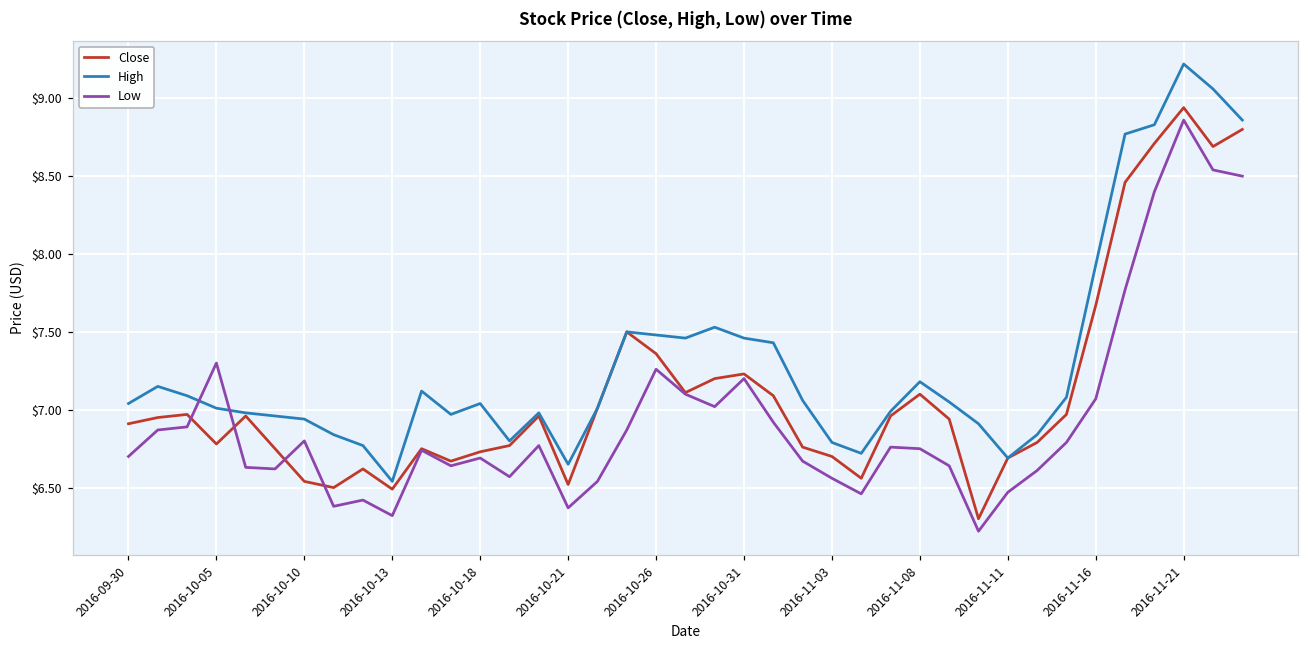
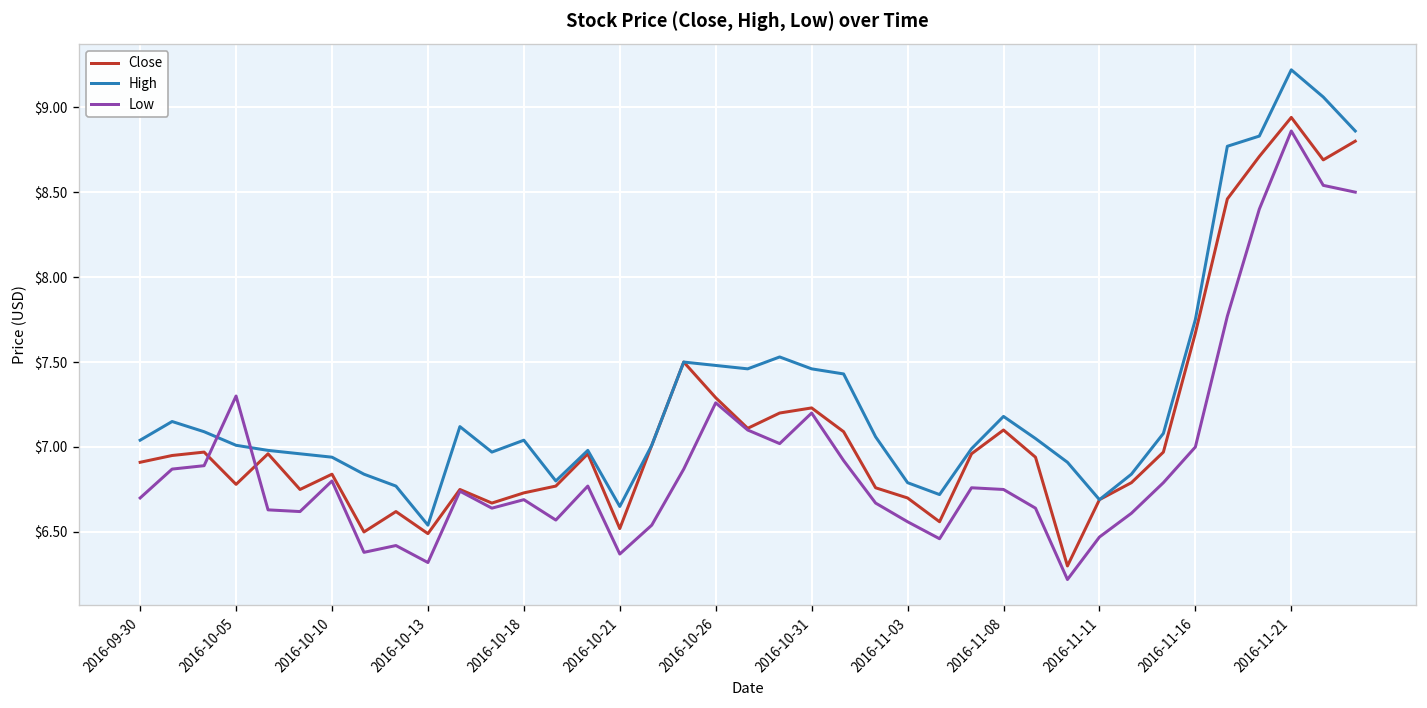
Close, 2016-10-10: $6.54 -> $6.84
Close, 2016-10-26: $7.36 -> $7.29
High, 2016-11-16: $7.93 -> $7.75
Low, 2016-11-16: $7.07 -> $7.00
